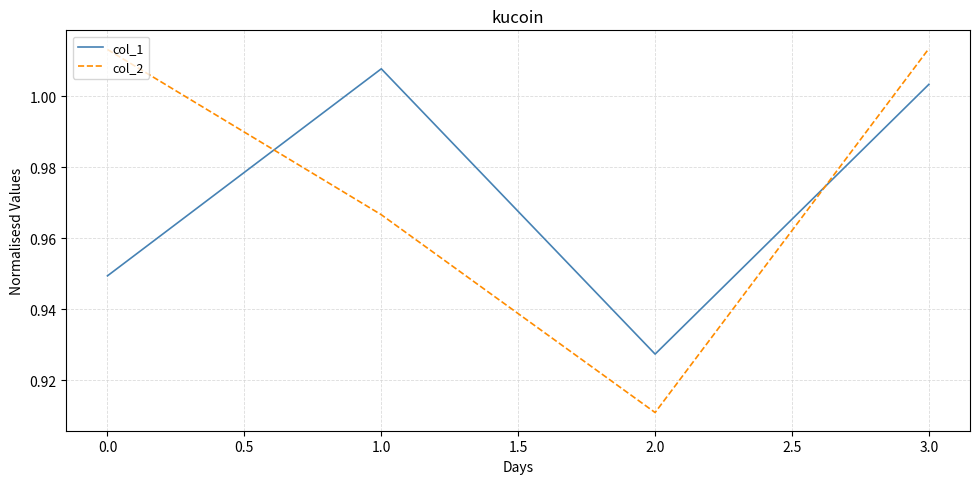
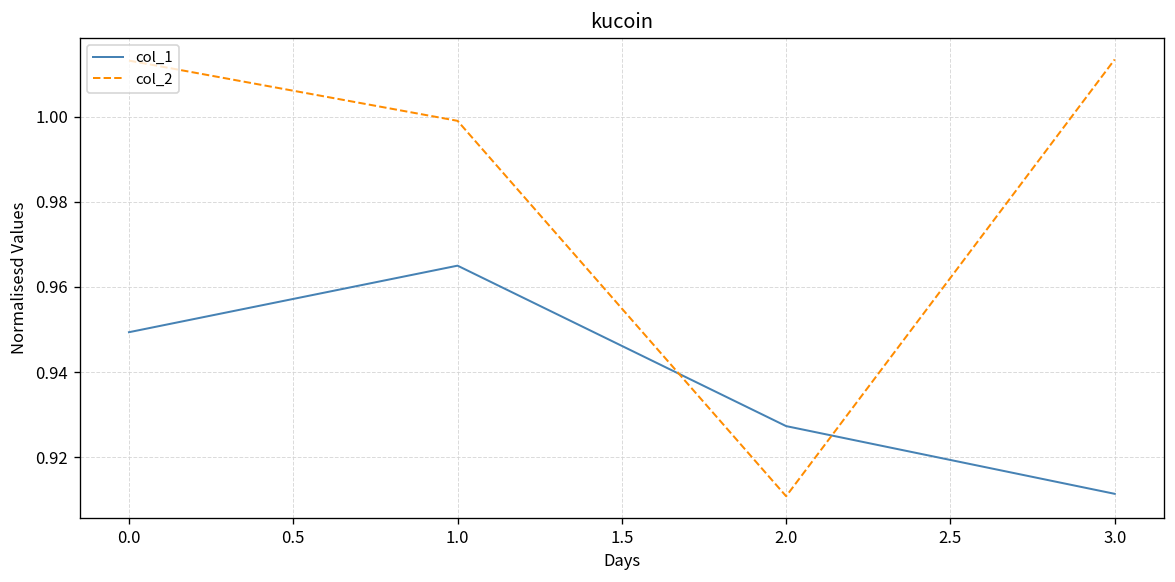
col_1, 1.0: 1.008 -> 0.965
col_2, 1.0: 0.967 -> 0.999
col_1, 3.0: 1.003 -> 0.911
